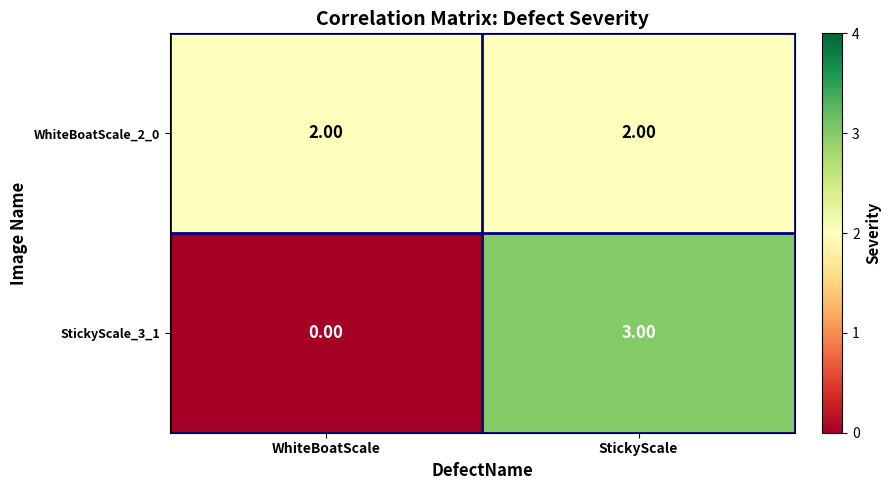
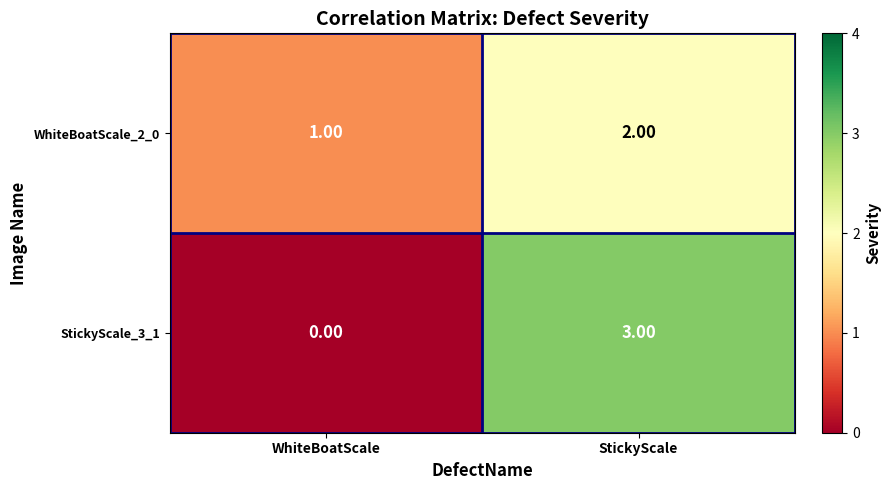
WhiteBoatScale_2_0, WhiteBoatScale: 2.00 -> 1.00
